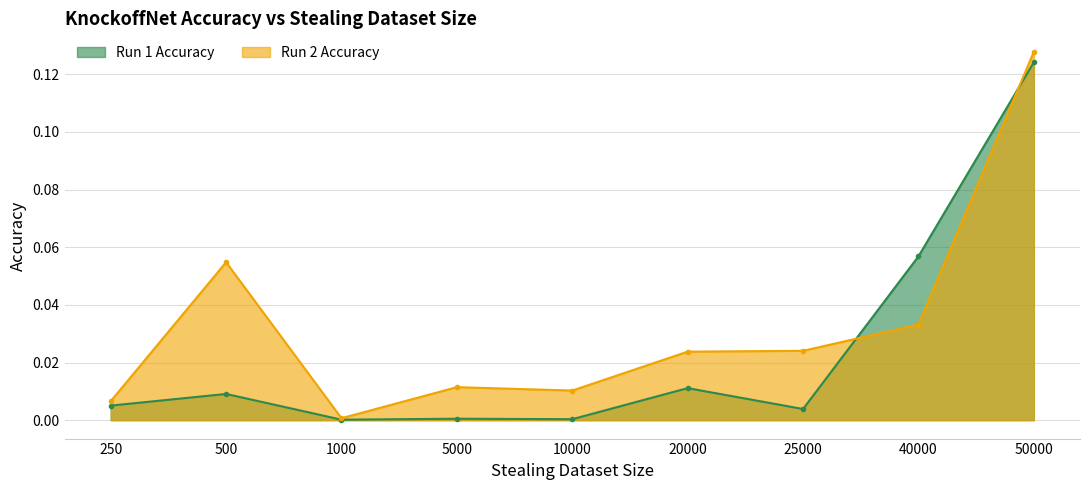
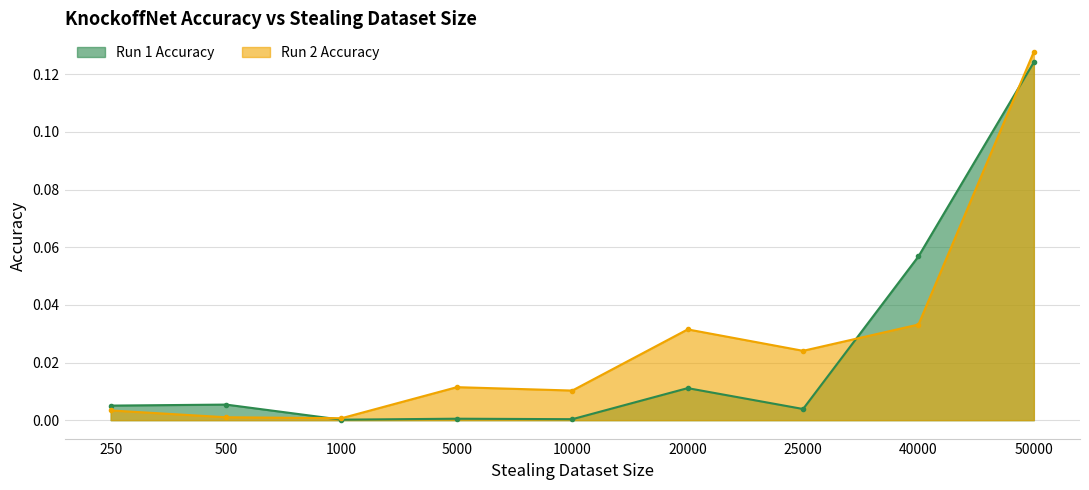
Run 2 Accuracy, 250: 0.007 -> 0.003
Run 1 Accuracy, 500: 0.009 -> 0.005
Run 2 Accuracy, 500: 0.055 -> 0.001
Run 2 Accuracy, 20000: 0.024 -> 0.031
